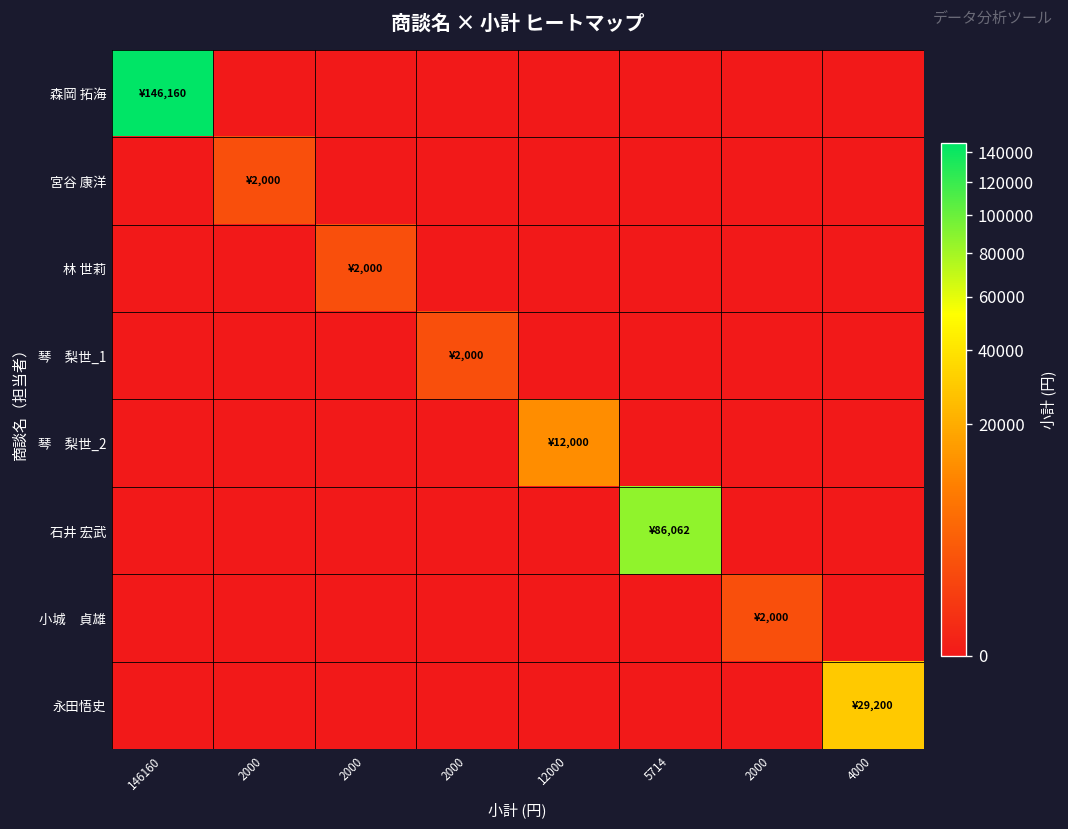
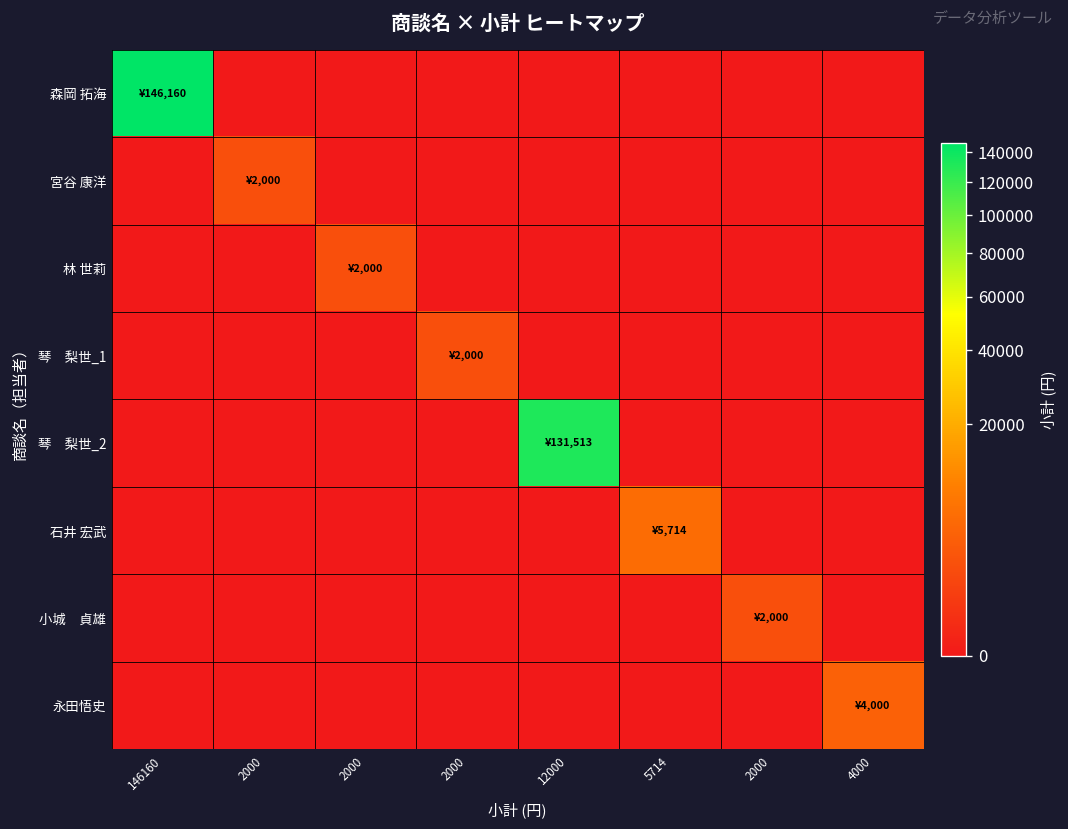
琴 梨世_2, 12000: ¥12,000 -> ¥131,513
石井 宏武, 5714: ¥86,062 -> ¥5,714
永田悟史, 4000: ¥29,200 -> ¥4,000
